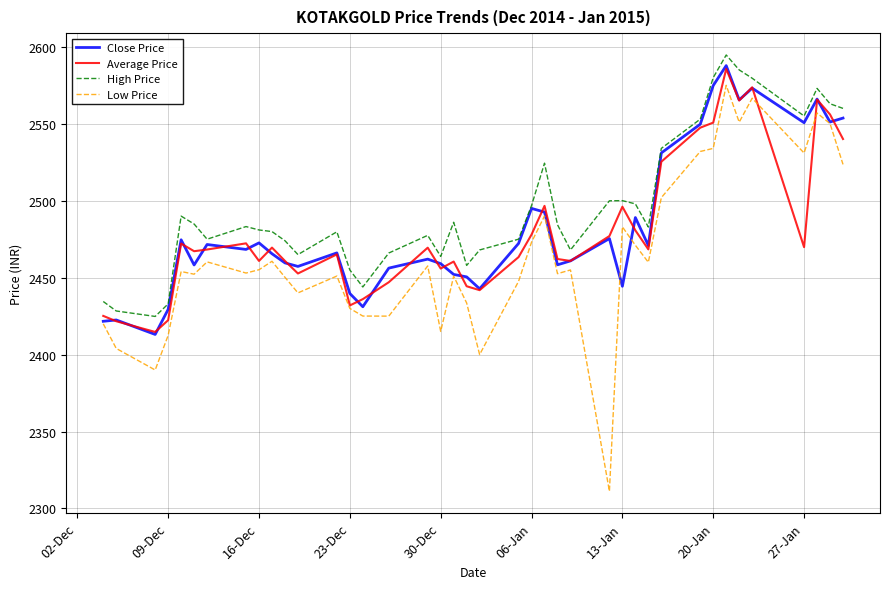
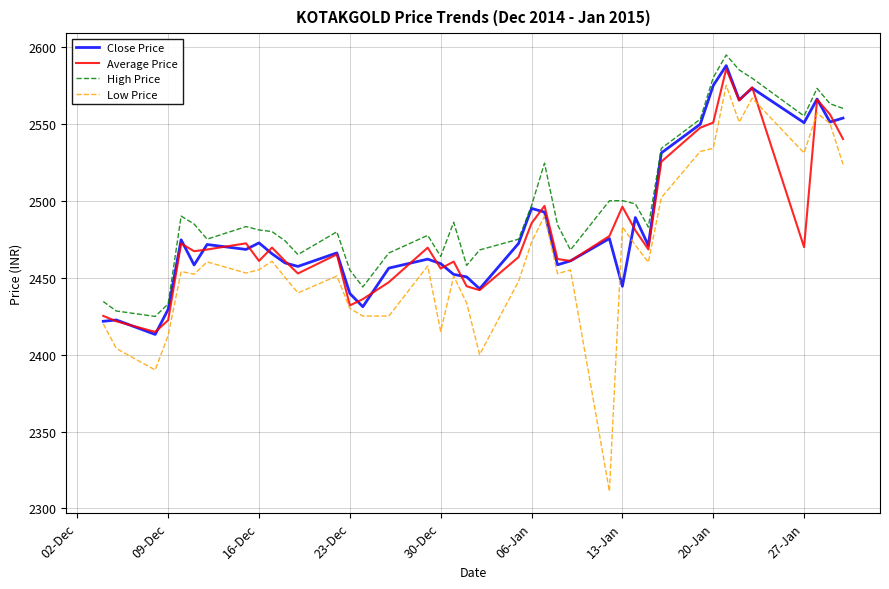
Average Price, 06-Jan: 2478 -> 2485
